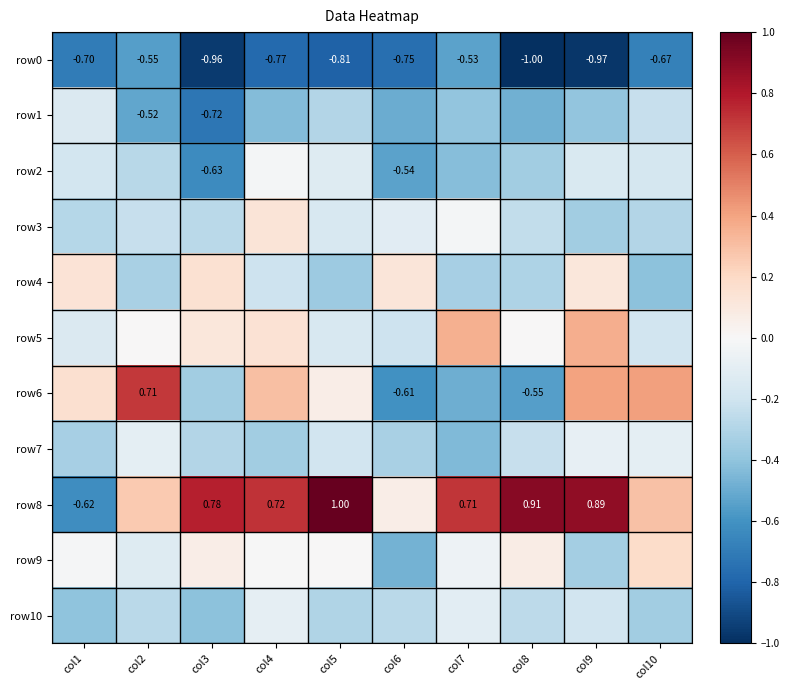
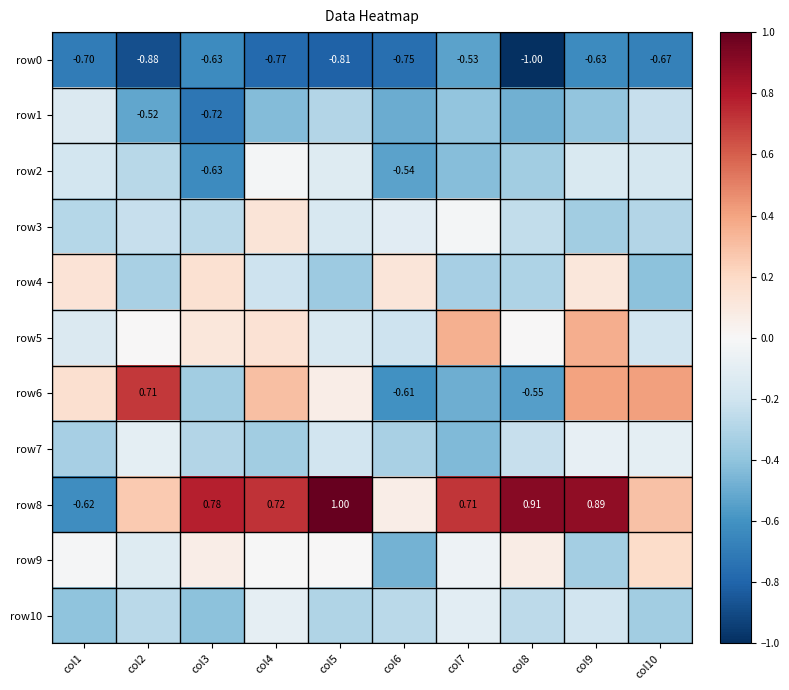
row0, col2: -0.55 -> -0.88
row0, col3: -0.96 -> -0.63
row0, col9: -0.97 -> -0.63
